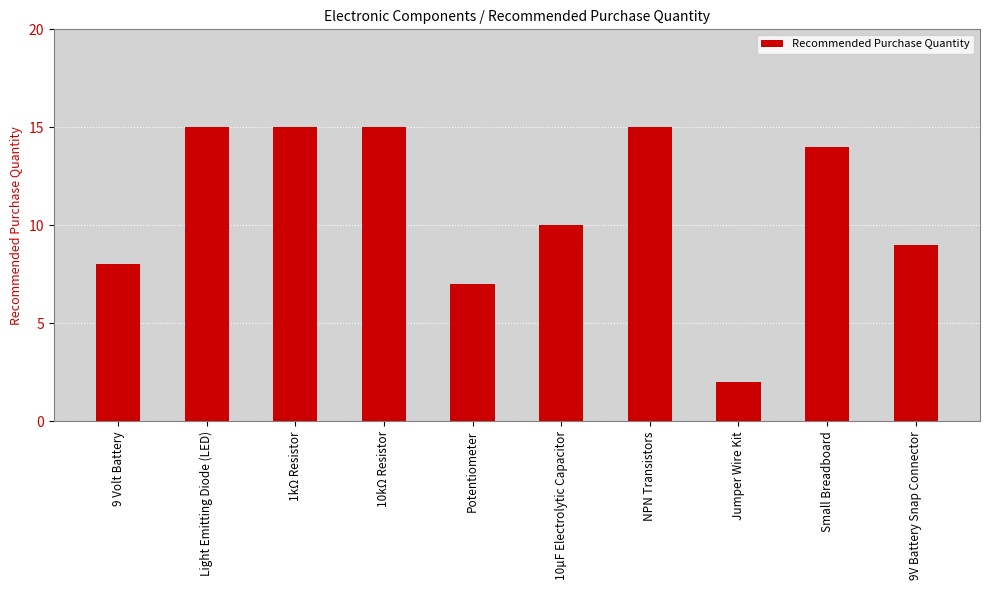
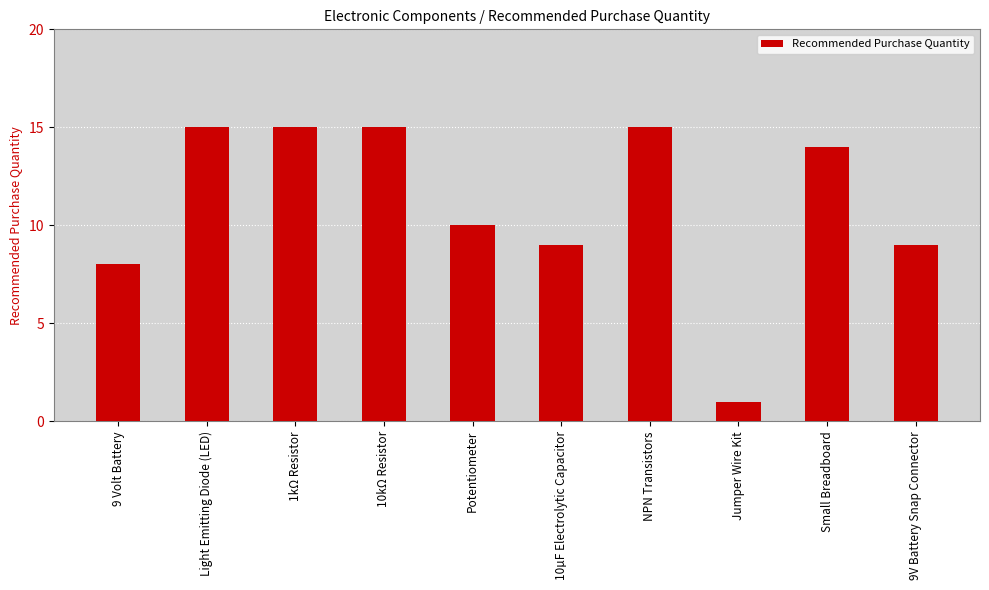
Potentiometer: 7 -> 10
10µF Electrolytic Capacitor: 10 -> 9
Jumper Wire Kit: 2 -> 1
